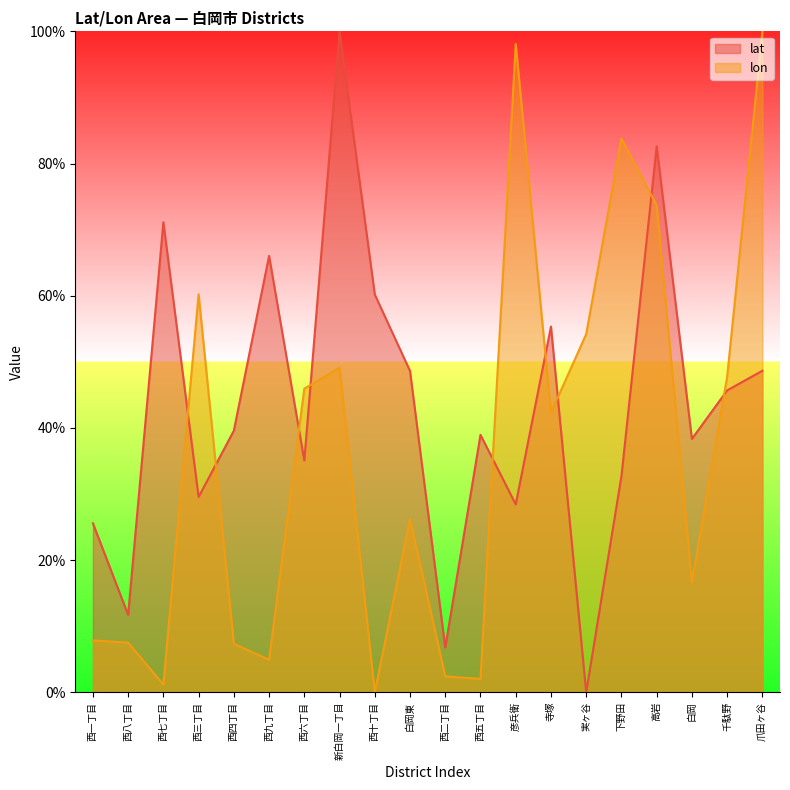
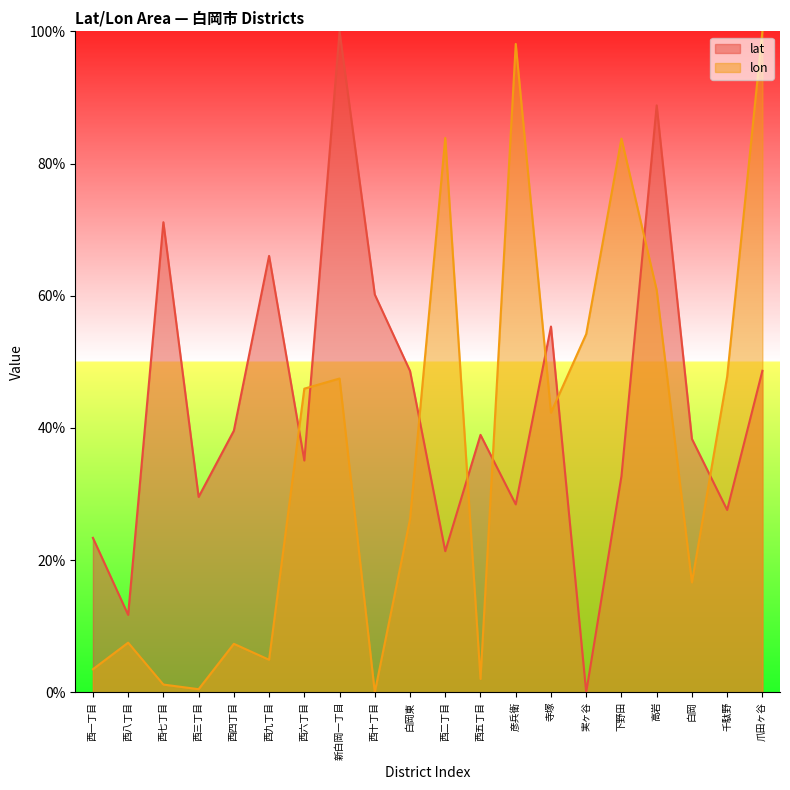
lat, 西一丁目: 26% -> 23%
lon, 西一丁目: 8% -> 3%
lon, 西三丁目: 60% -> 0%
lon, 新白岡一丁目: 49% -> 47%
lat, 西二丁目: 7% -> 21%
lon, 西二丁目: 2% -> 84%
lat, 高岩: 83% -> 89%
lon, 高岩: 74% -> 61%
lat, 千駄野: 46% -> 28%
